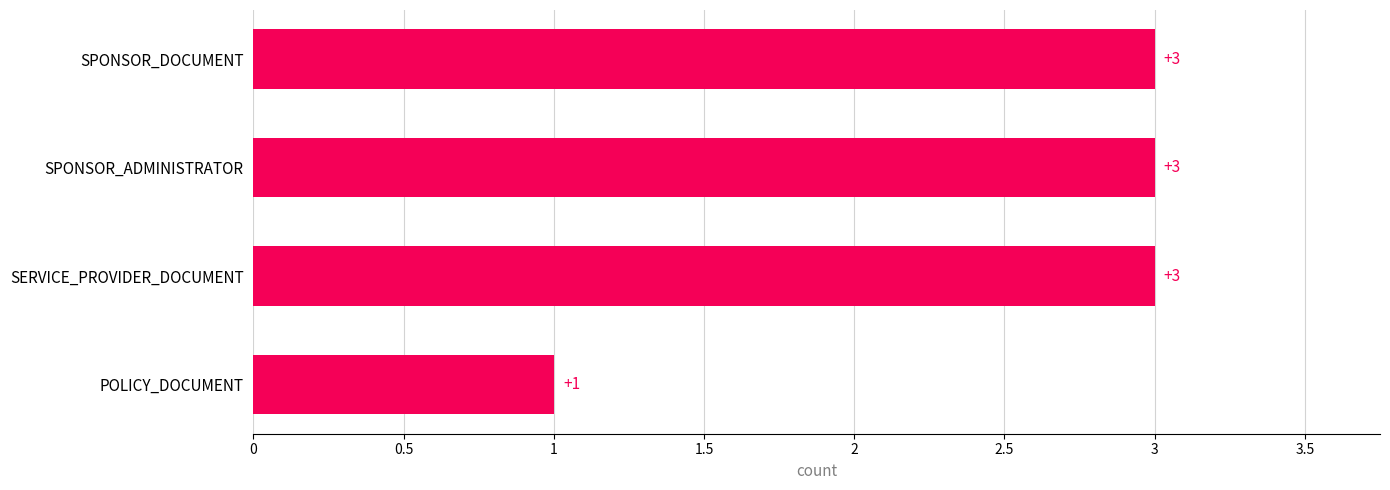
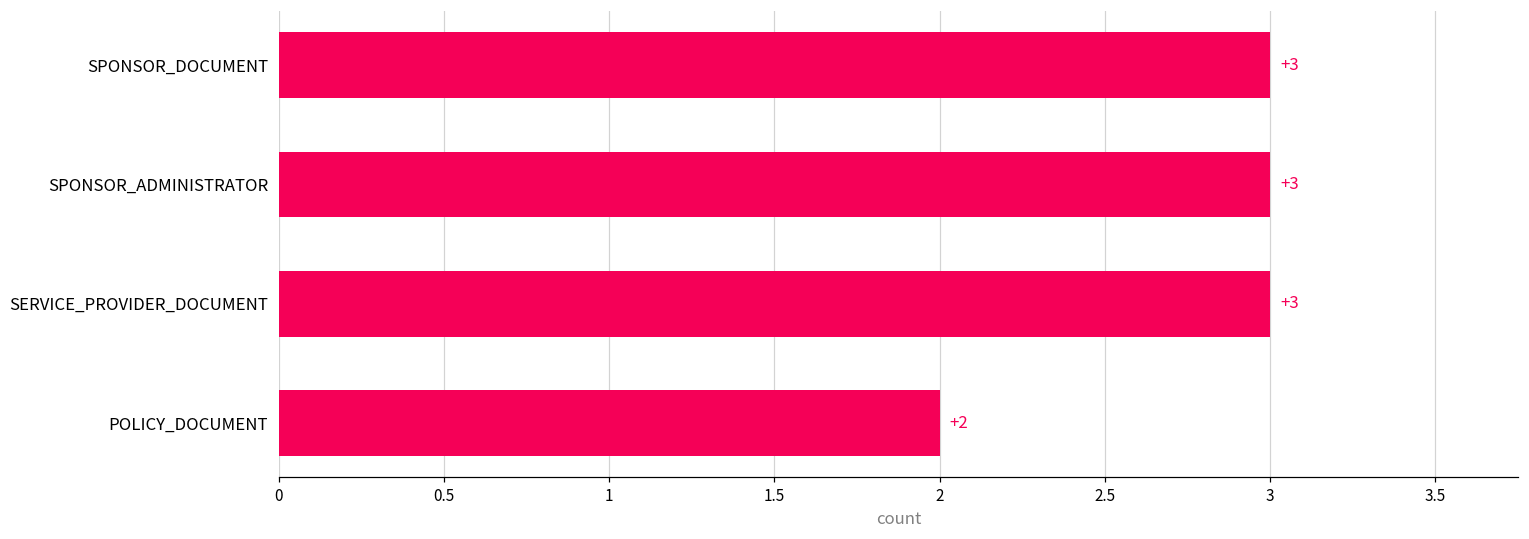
POLICY_DOCUMENT: +1 -> +2
